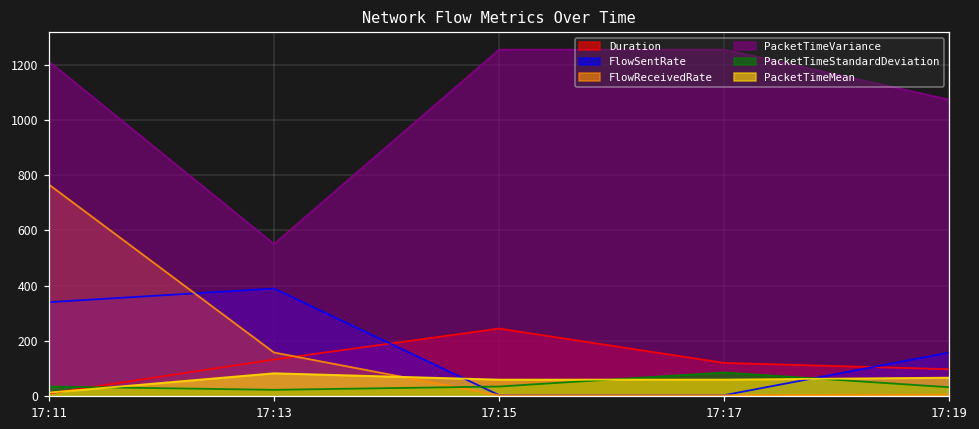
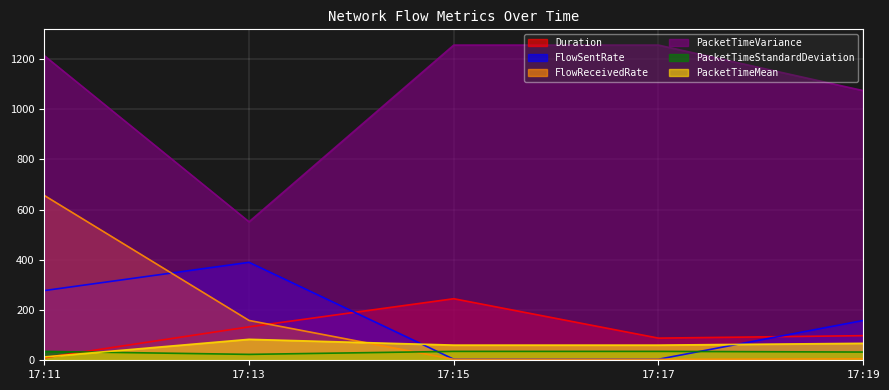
FlowSentRate, 17:11: 340 -> 280
FlowReceivedRate, 17:11: 770 -> 660
Duration, 17:17: 120 -> 90
PacketTimeStandardDeviation, 17:17: 90 -> 40
